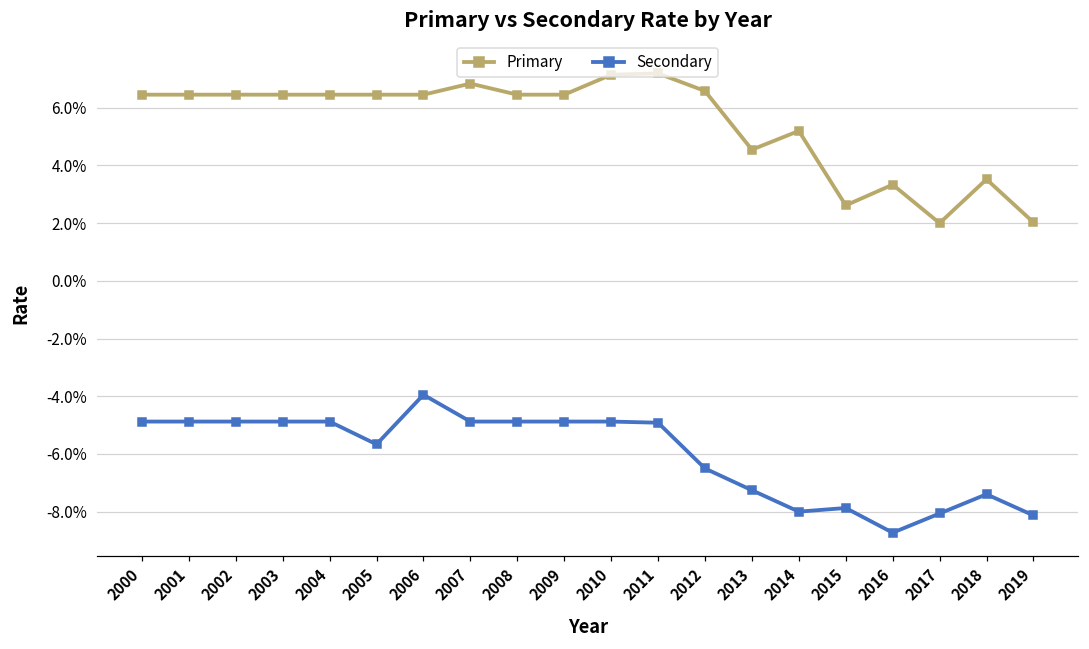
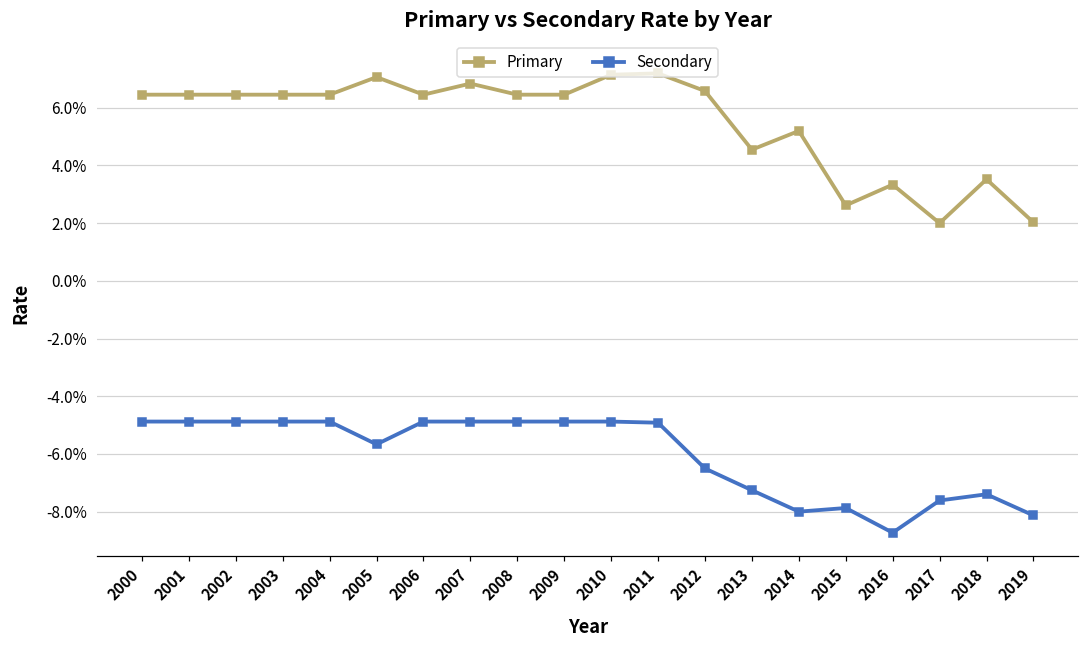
Primary, 2005: 6.5% -> 7.1%
Secondary, 2006: -3.9% -> -4.9%
Secondary, 2017: -8.1% -> -7.6%
